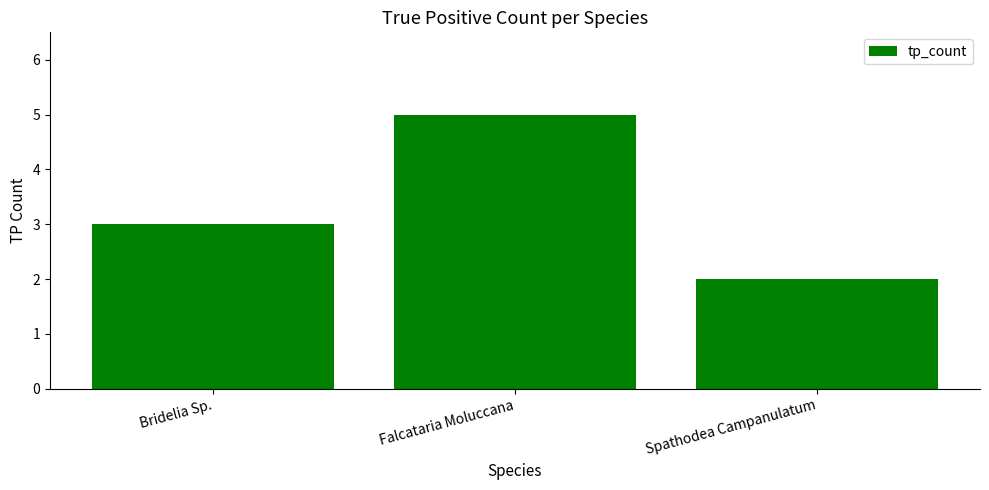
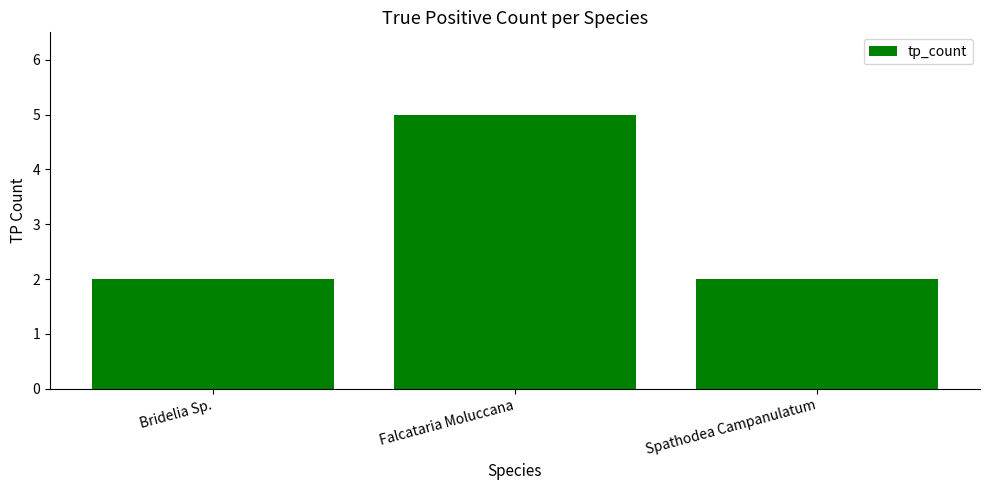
Bridelia Sp.: 3 -> 2
